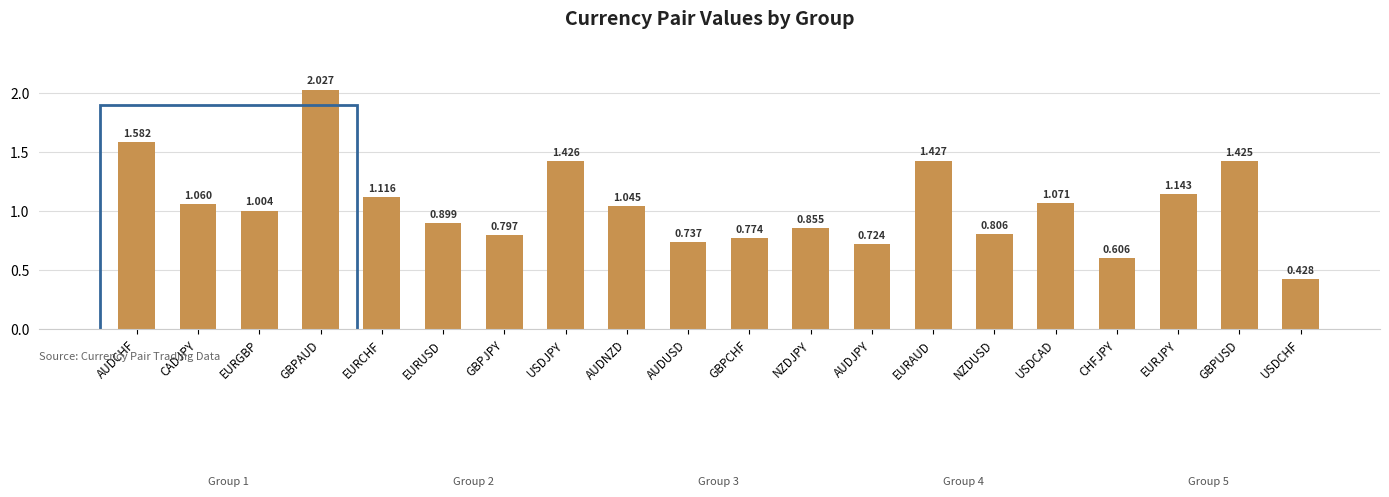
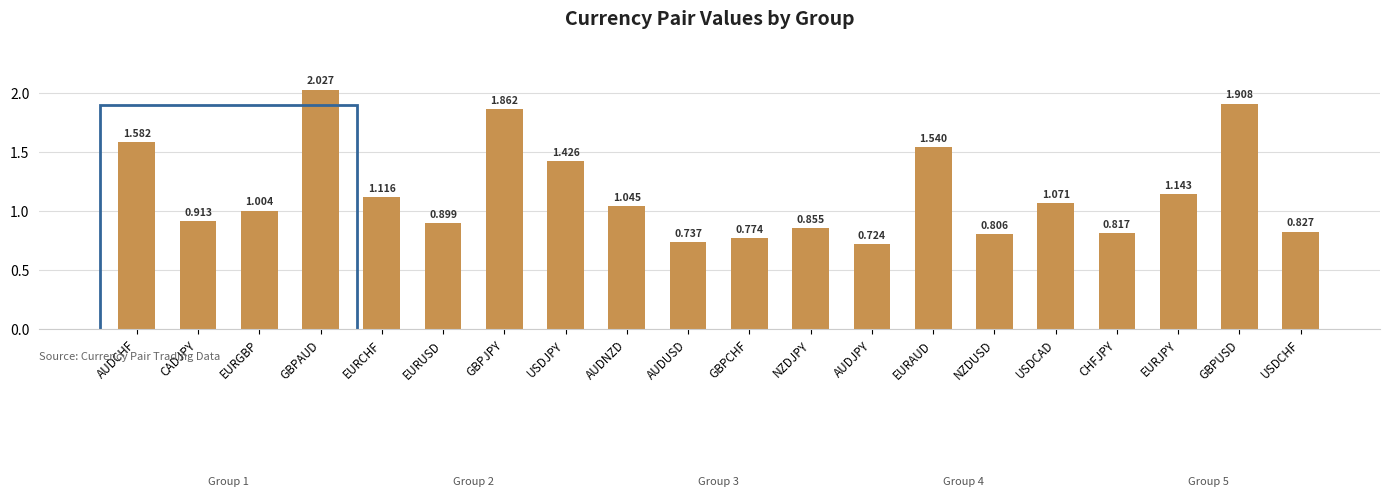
CADJPY: 1.060 -> 0.913
GBPJPY: 0.797 -> 1.862
EURAUD: 1.427 -> 1.540
CHFJPY: 0.606 -> 0.817
GBPUSD: 1.425 -> 1.908
USDCHF: 0.428 -> 0.827
